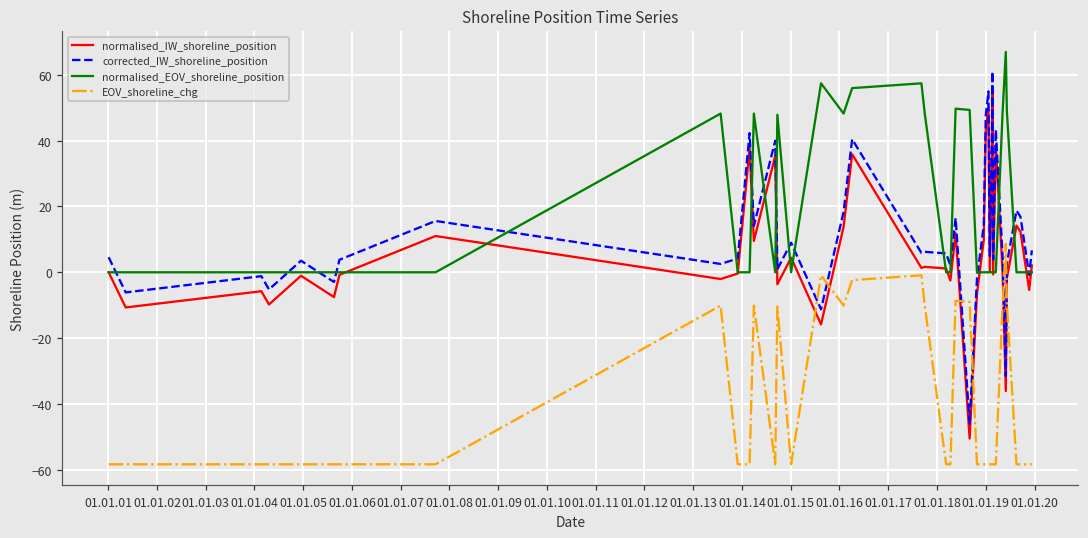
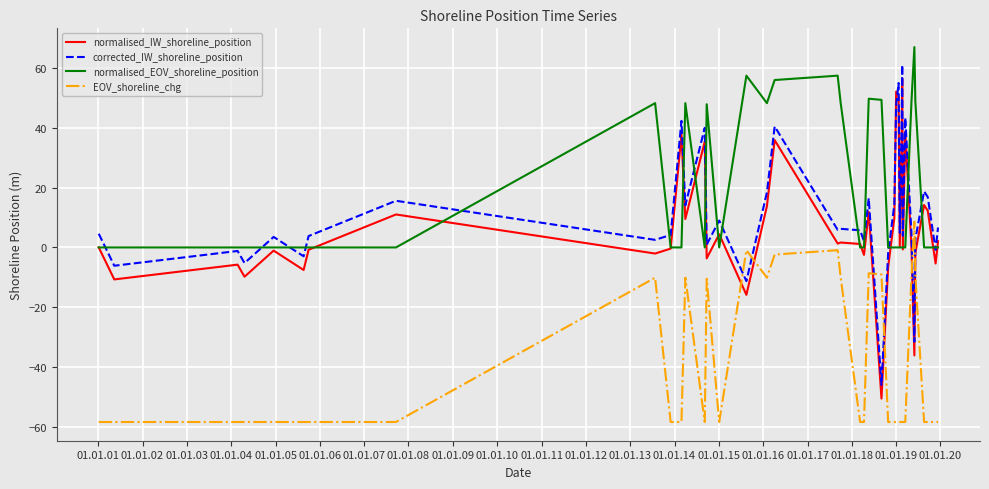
normalised_IW_shoreline_position, 01.01.19: 43 -> 52
